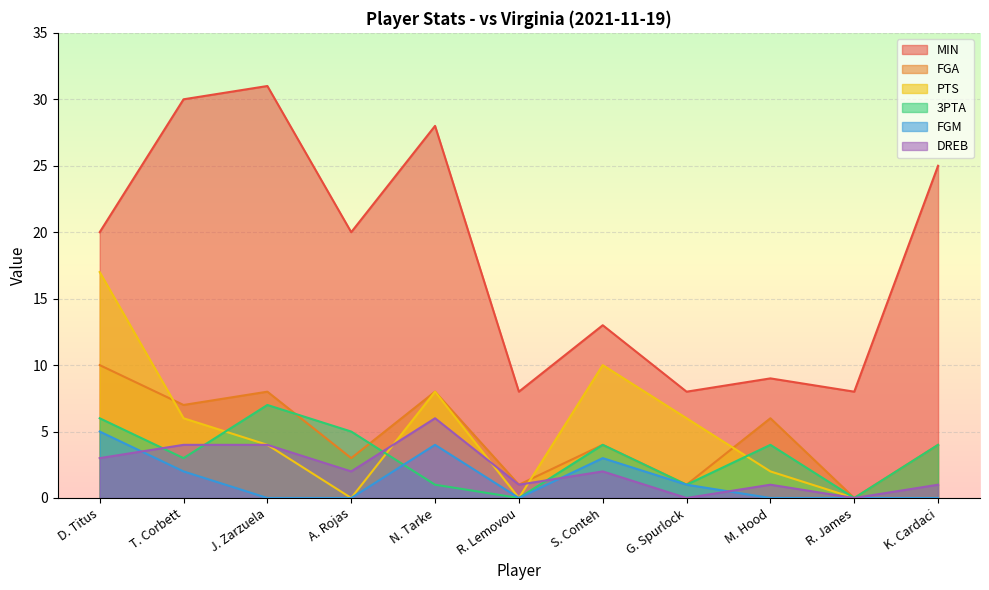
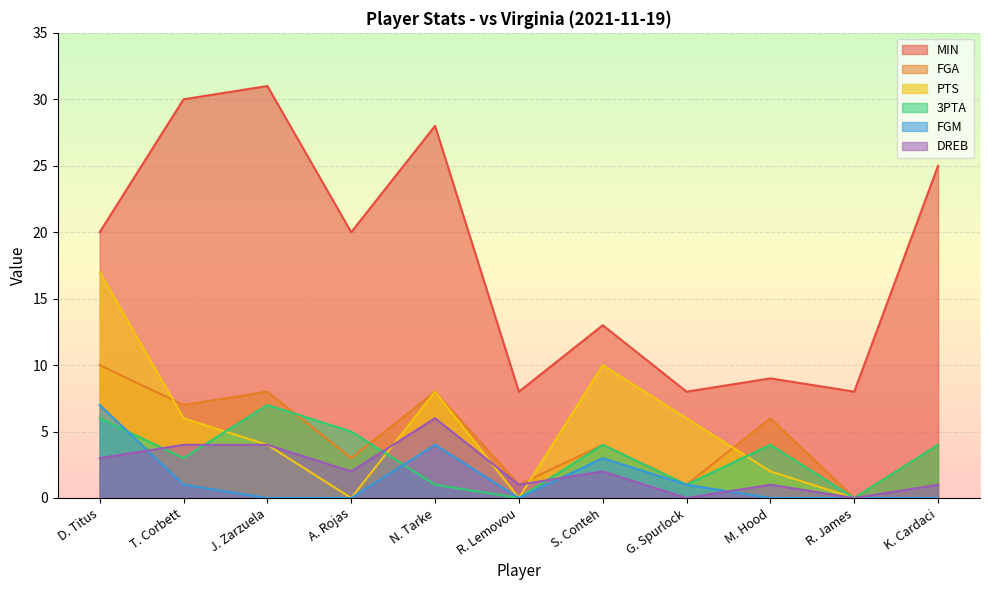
FGM, D. Titus: 5 -> 7
FGM, T. Corbett: 2 -> 1
